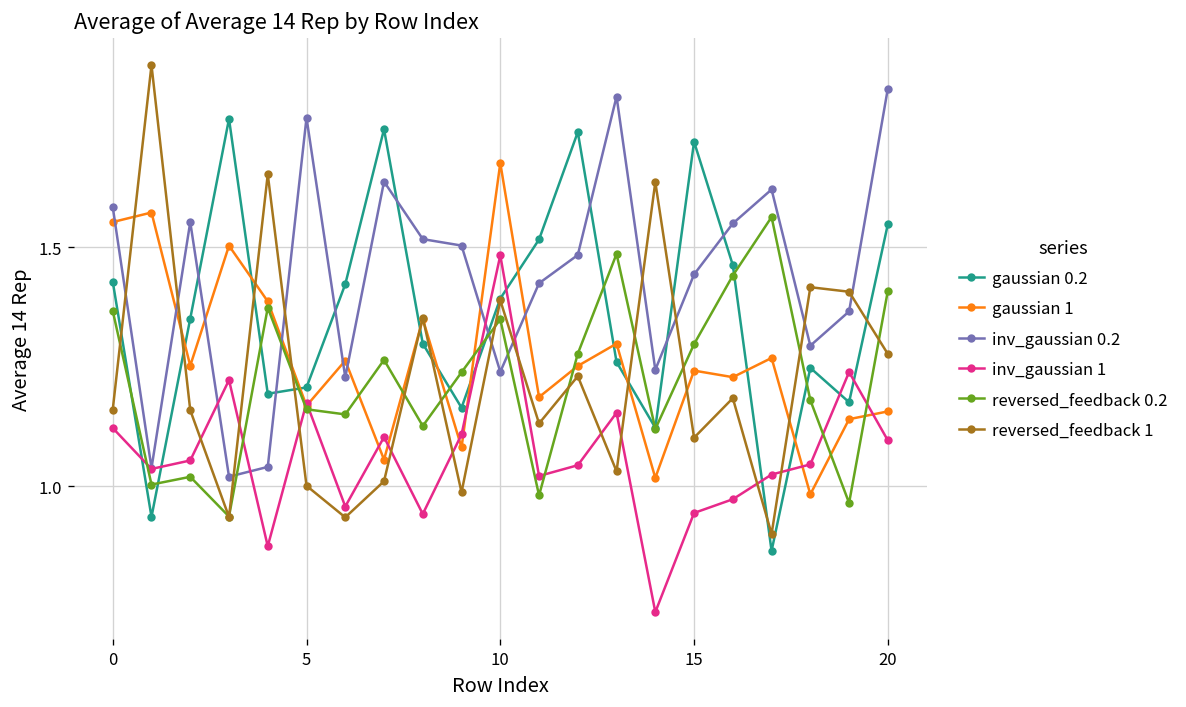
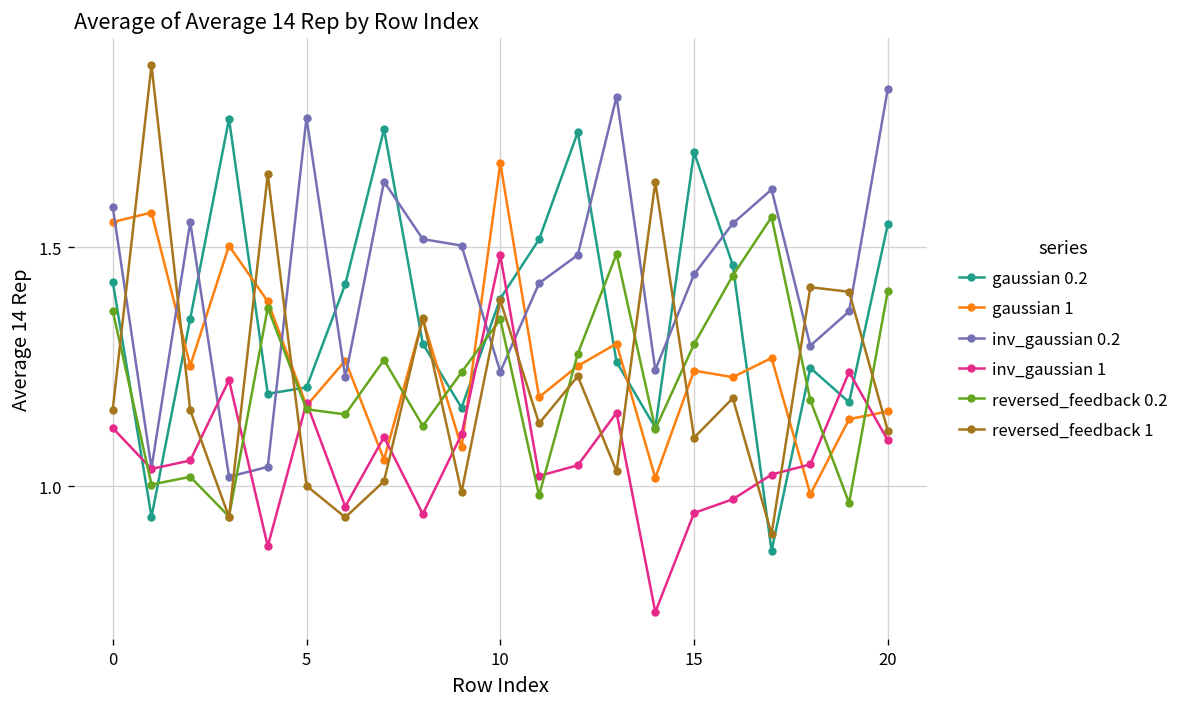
gaussian 0.2, 15: 1.72 -> 1.70
reversed_feedback 1, 20: 1.28 -> 1.12
